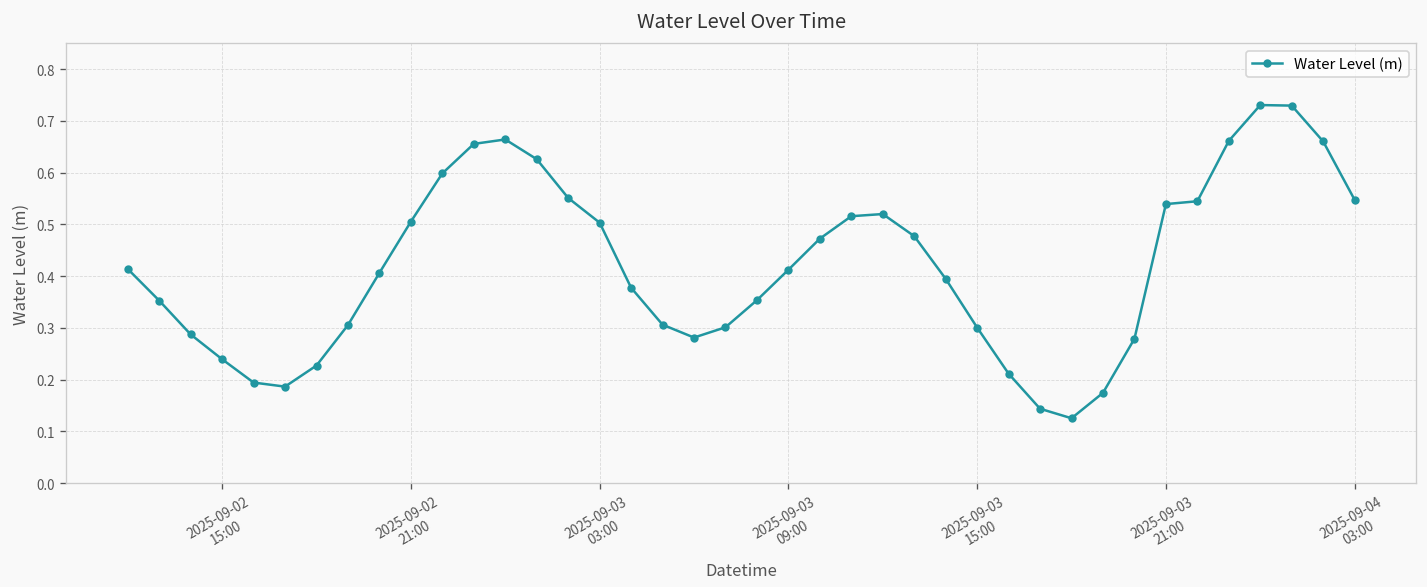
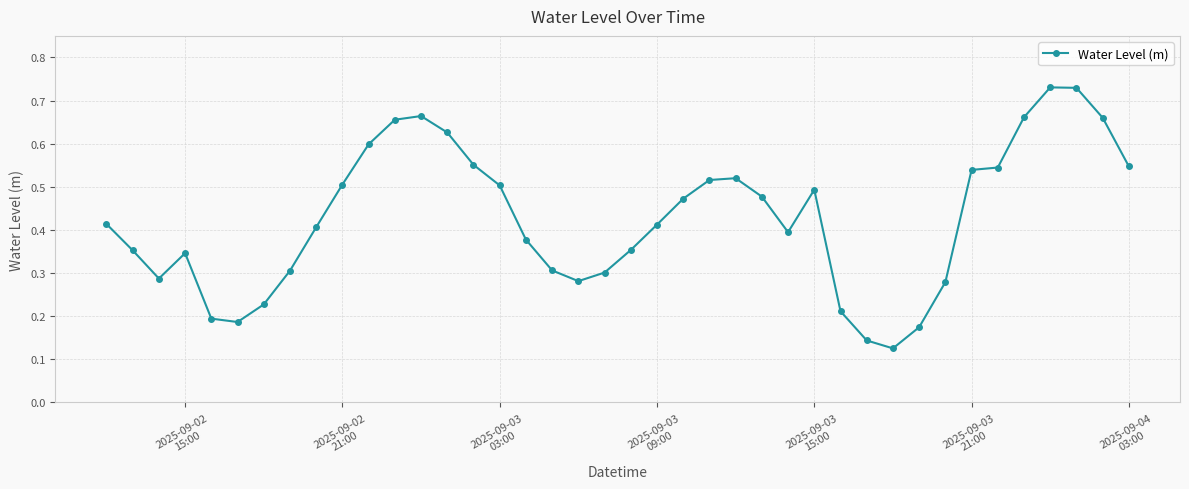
2025-09-02 15:00: 0.24 -> 0.35
2025-09-03 15:00: 0.30 -> 0.49
